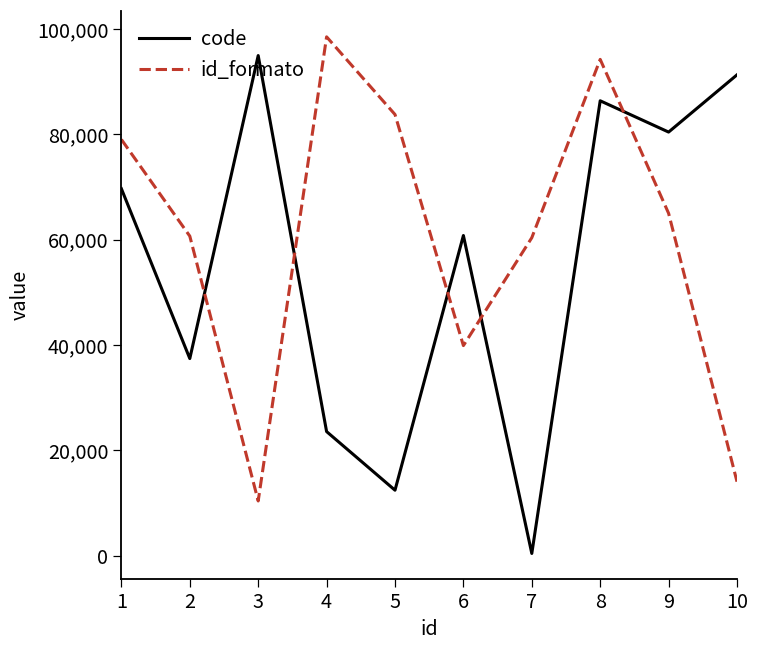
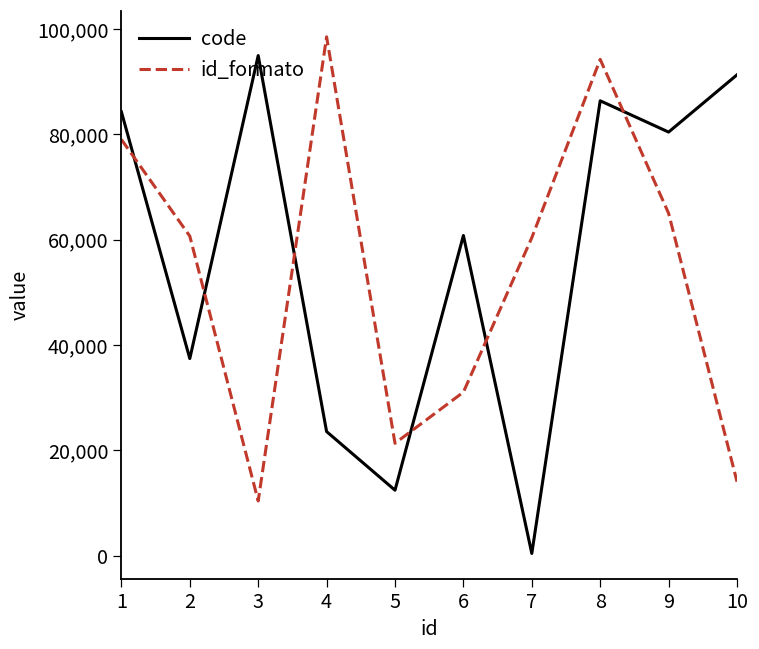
code, 1: 70,000 -> 84,000
id_formato, 5: 84,000 -> 21,000
id_formato, 6: 40,000 -> 31,000
